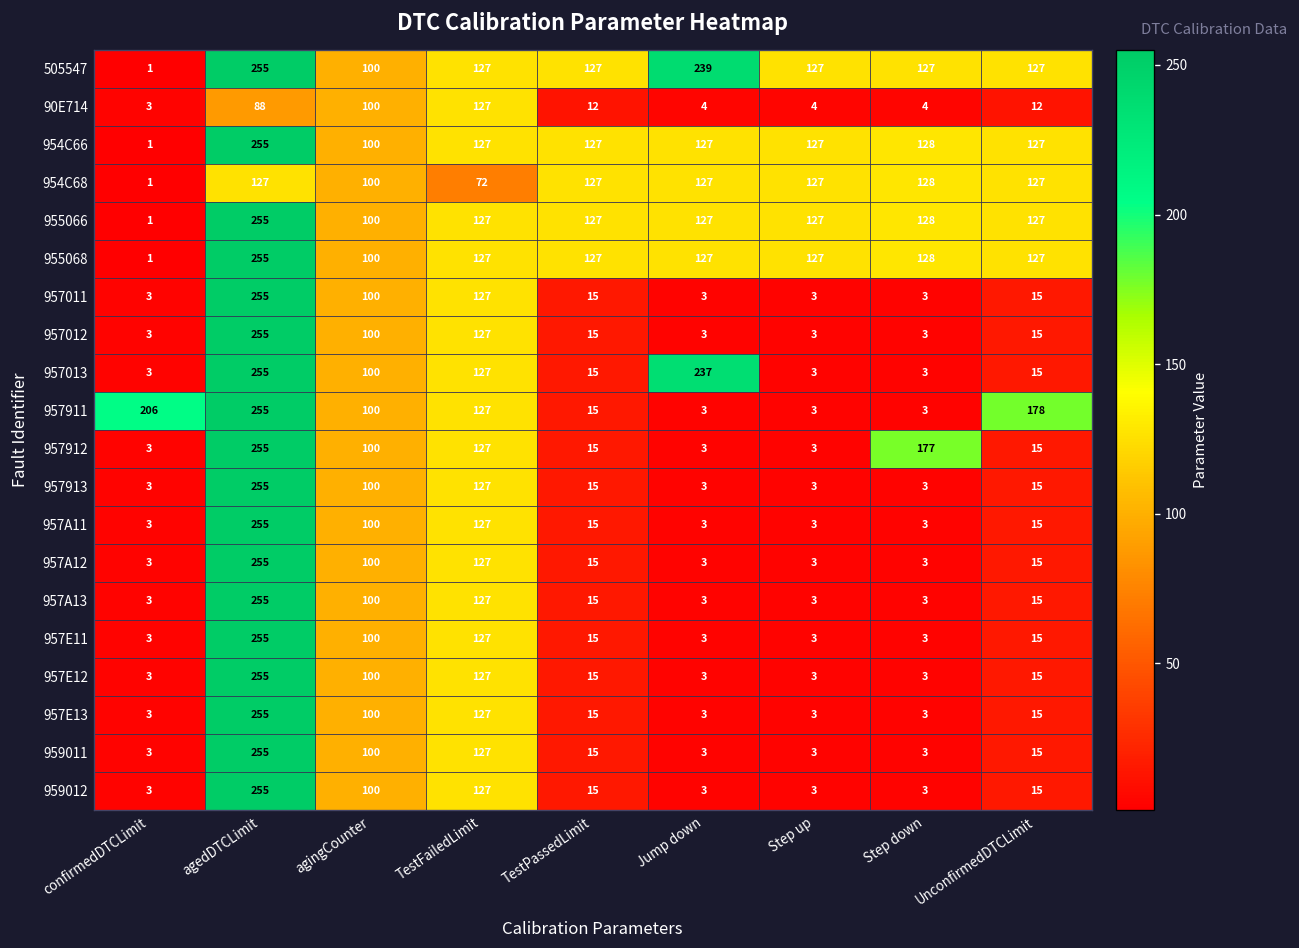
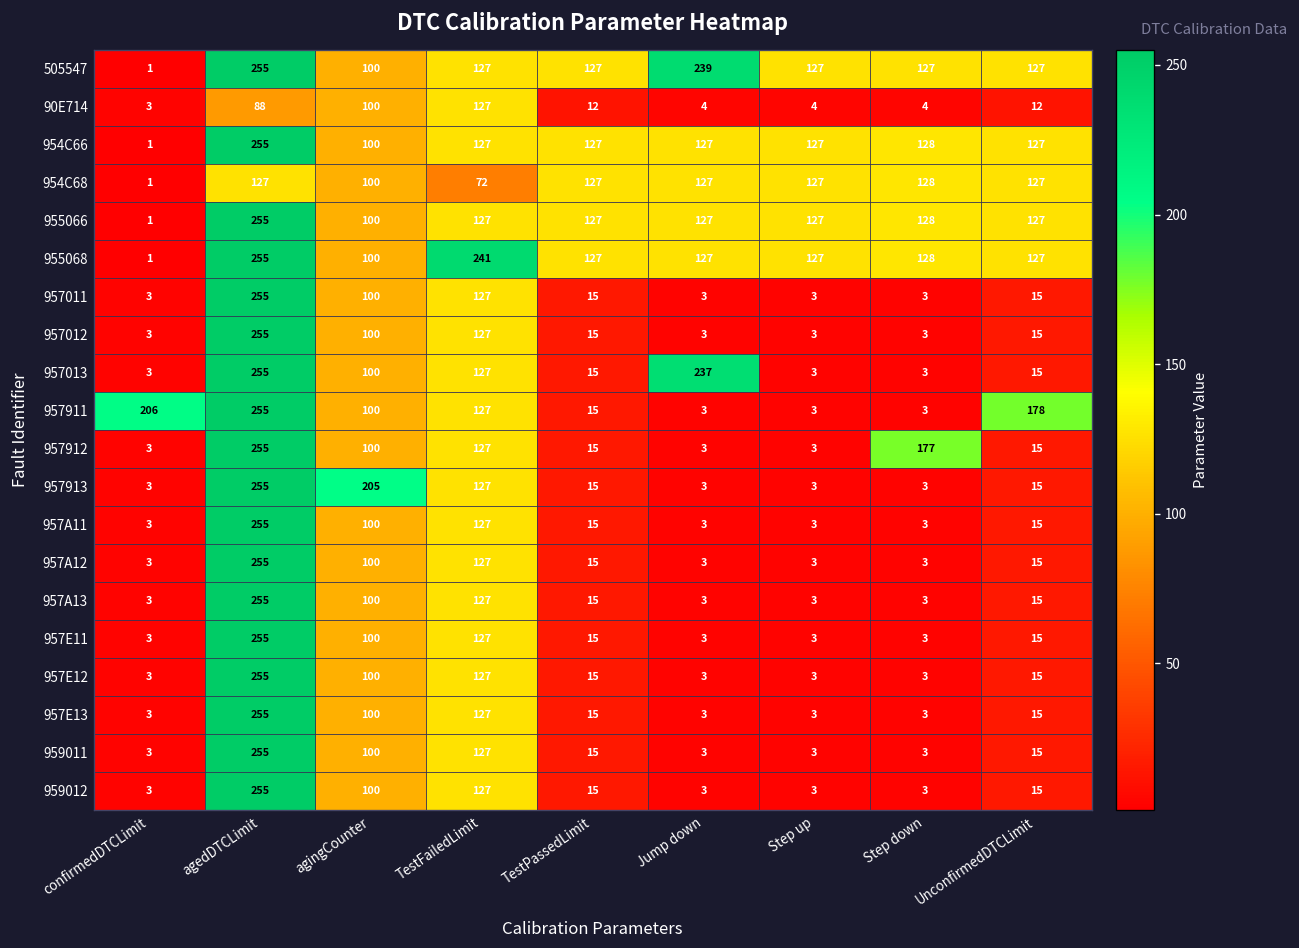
955068, TestFailedLimit: 127 -> 241
957913, agingCounter: 100 -> 205
